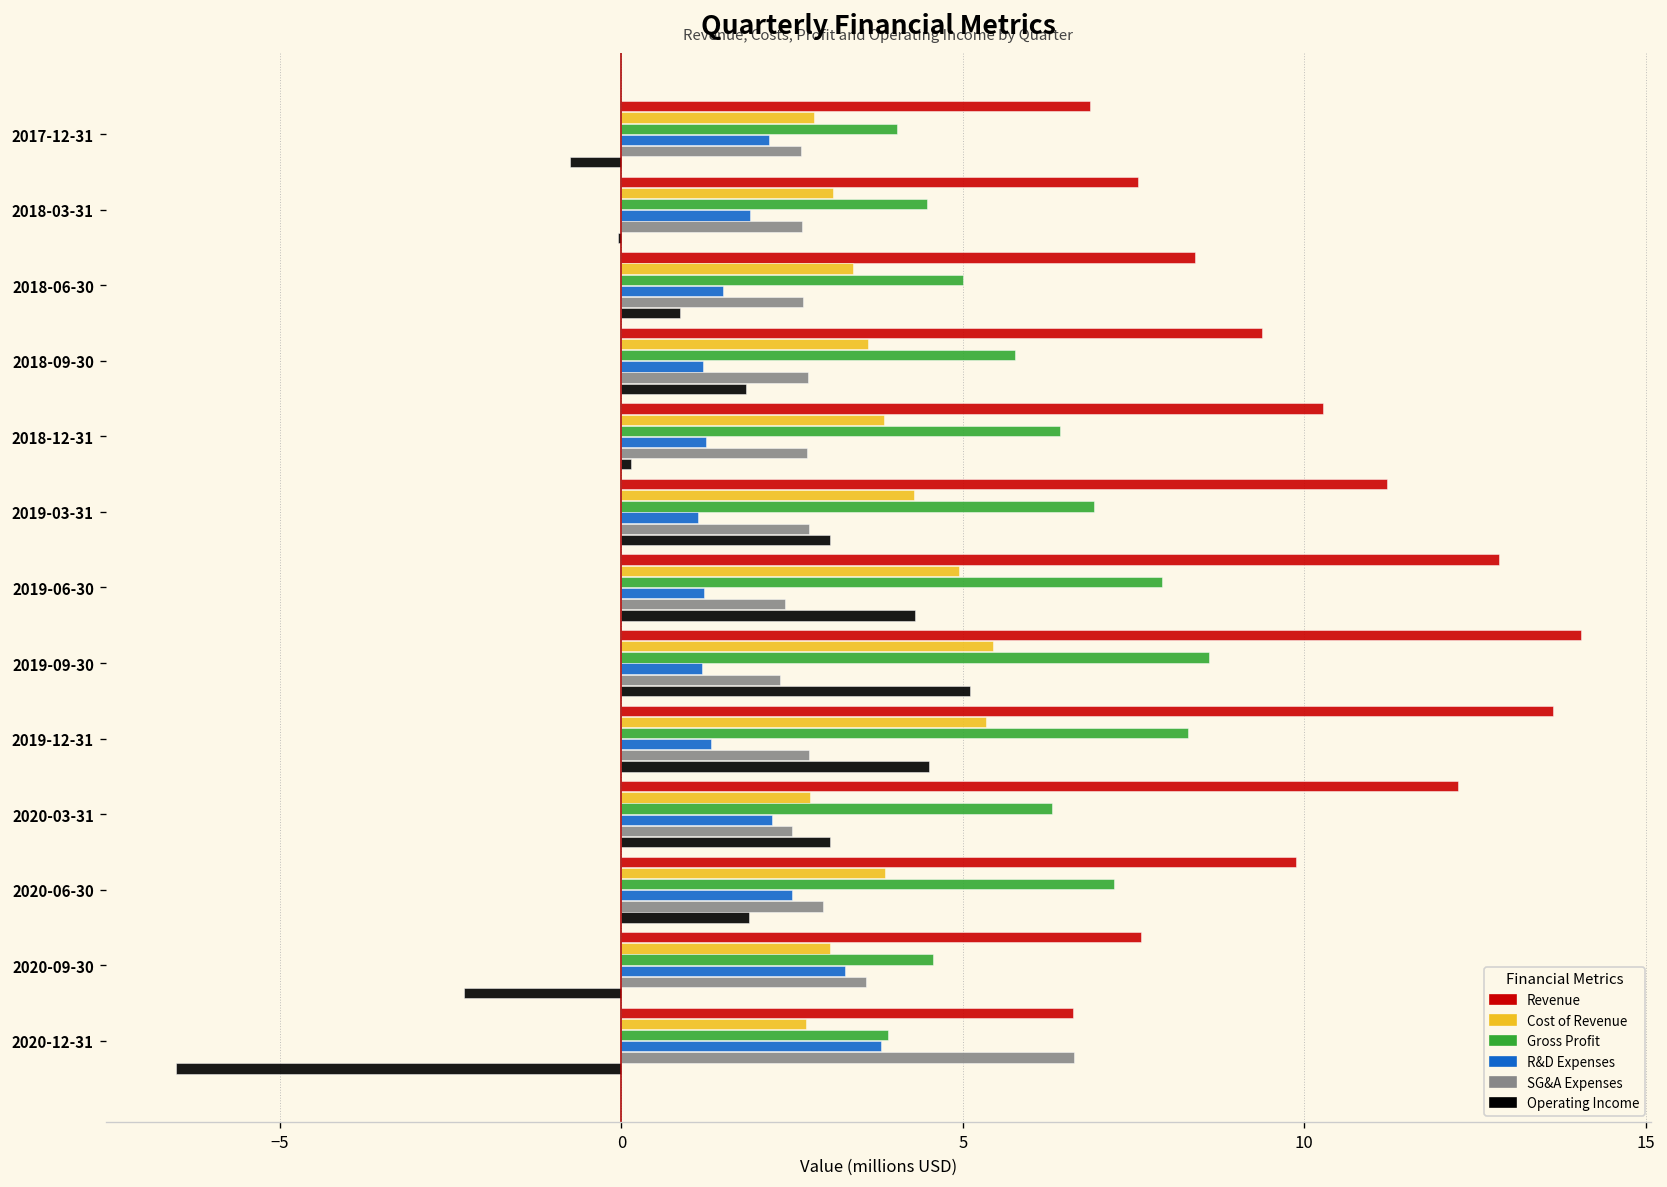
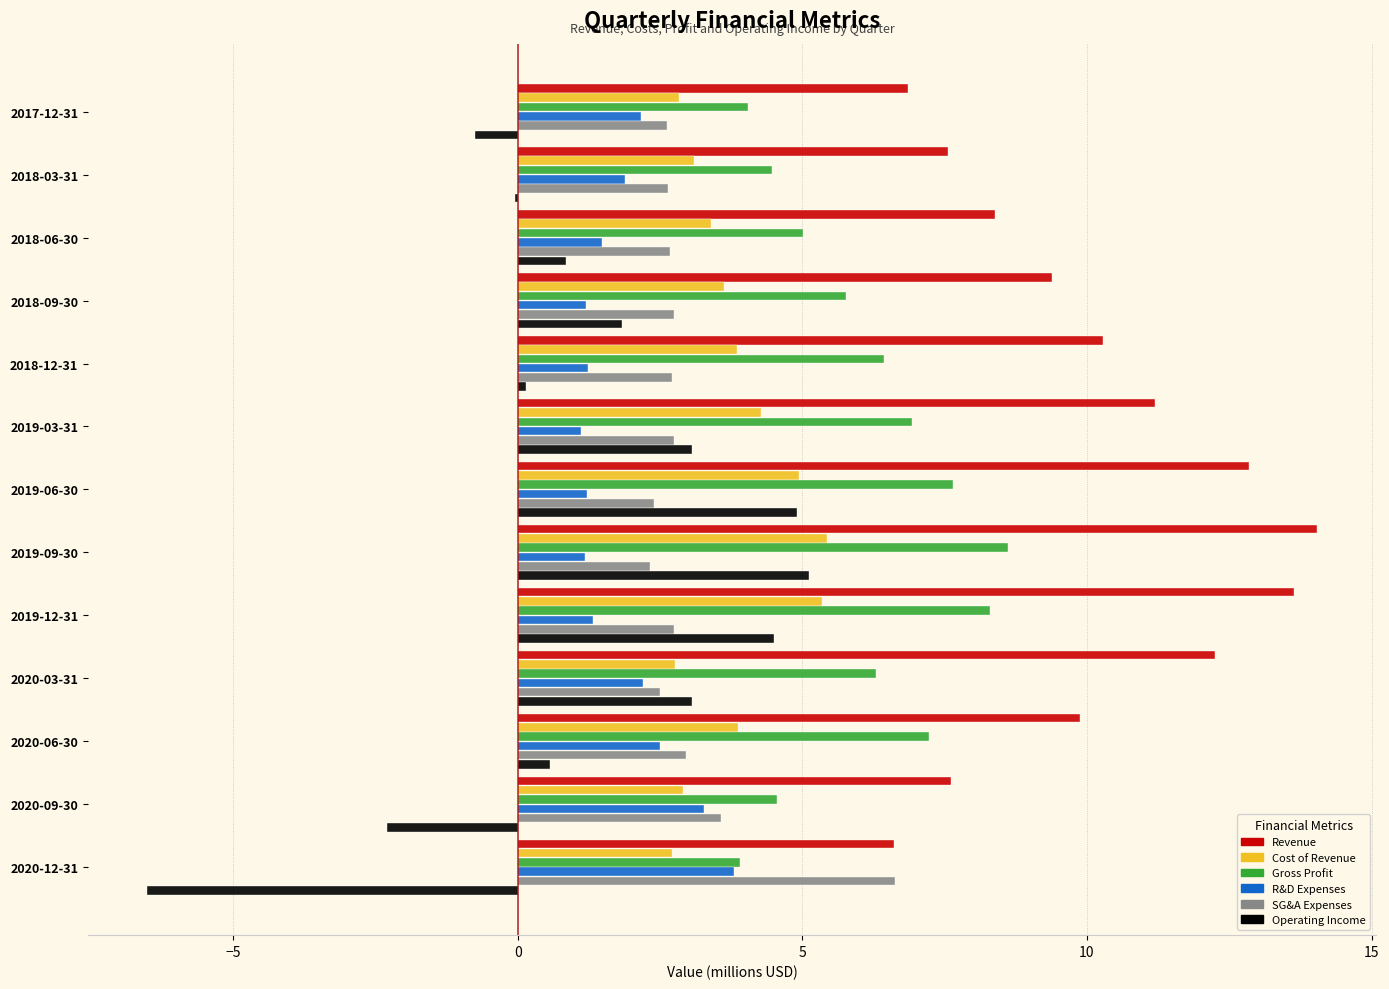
Gross Profit, 2019-06-30: 7.9 -> 7.6
Operating Income, 2019-06-30: 4.3 -> 4.9
Operating Income, 2020-06-30: 1.9 -> 0.6
Cost of Revenue, 2020-09-30: 3.1 -> 2.9
